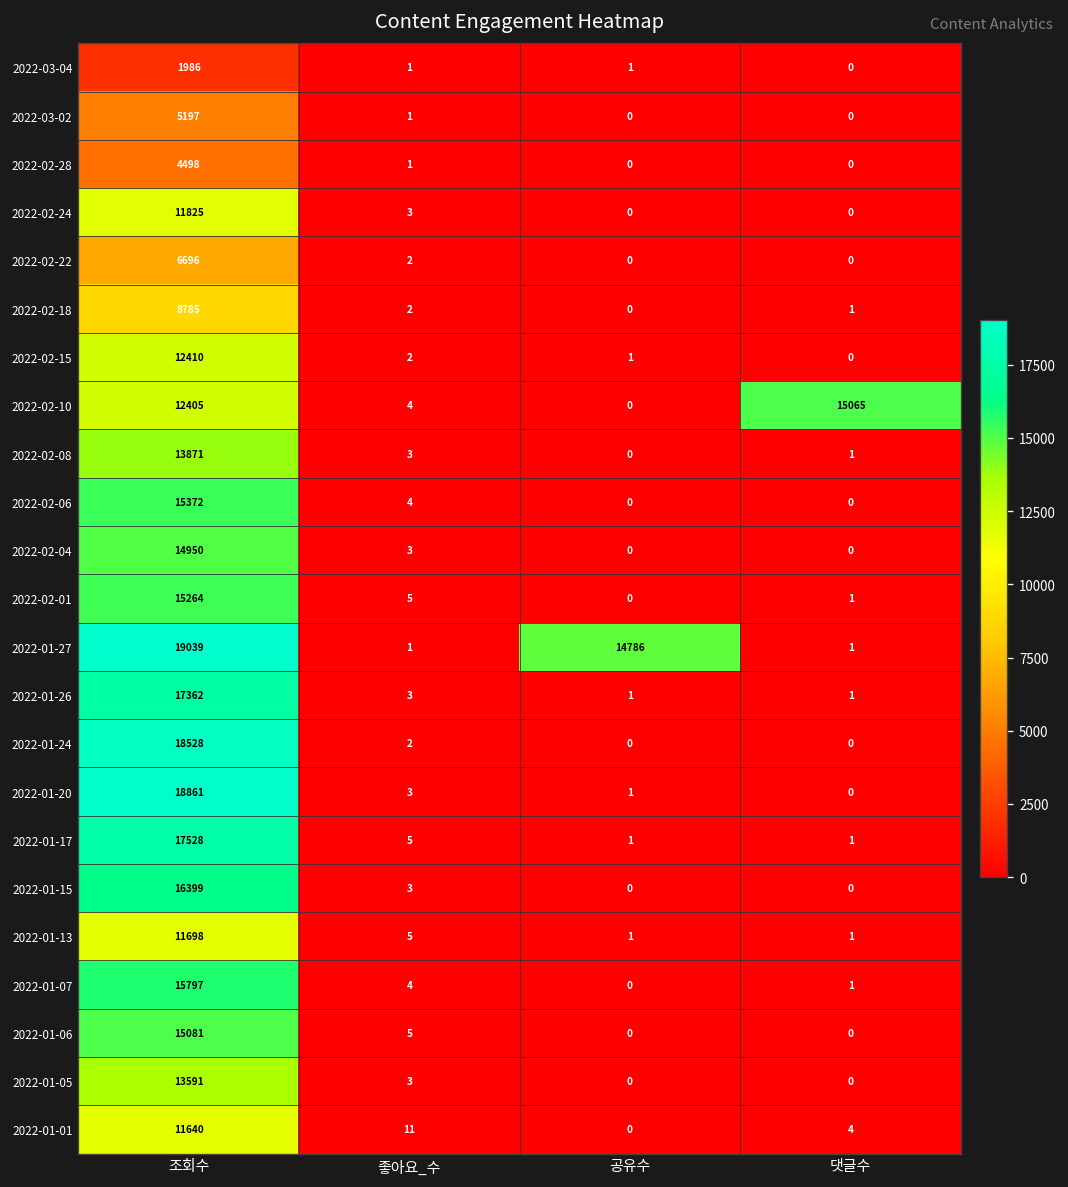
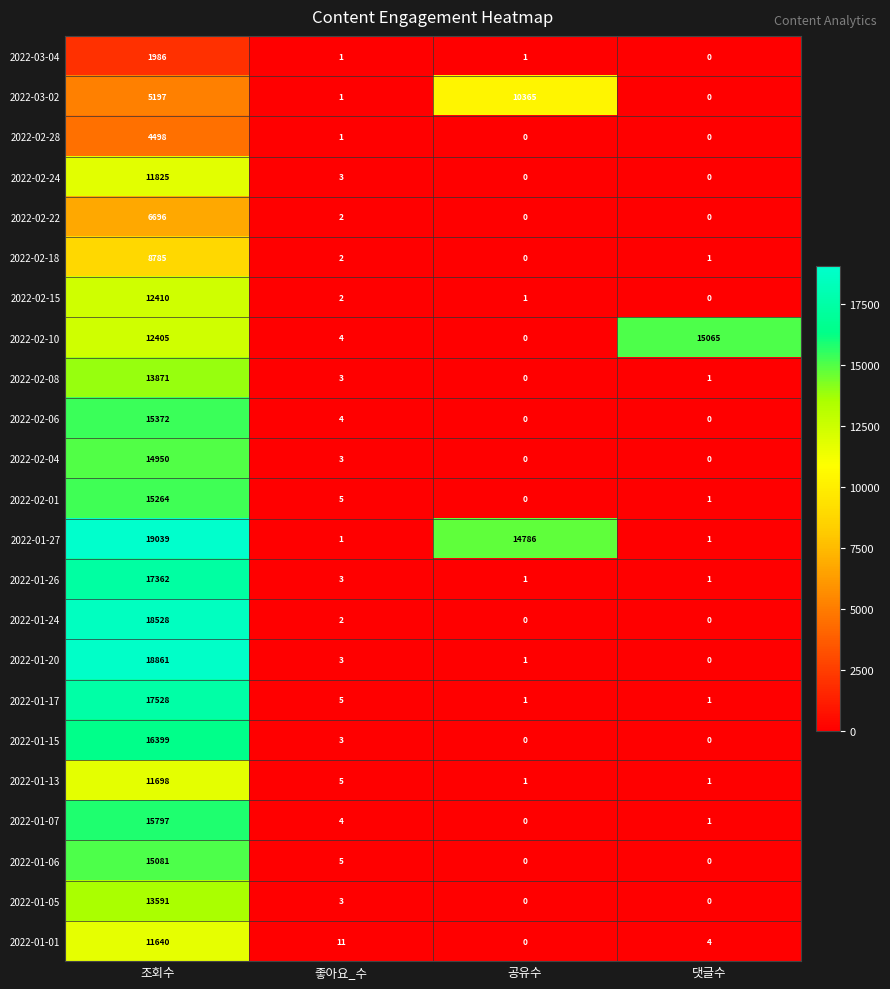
2022-03-02, 공유수: 0 -> 10365
